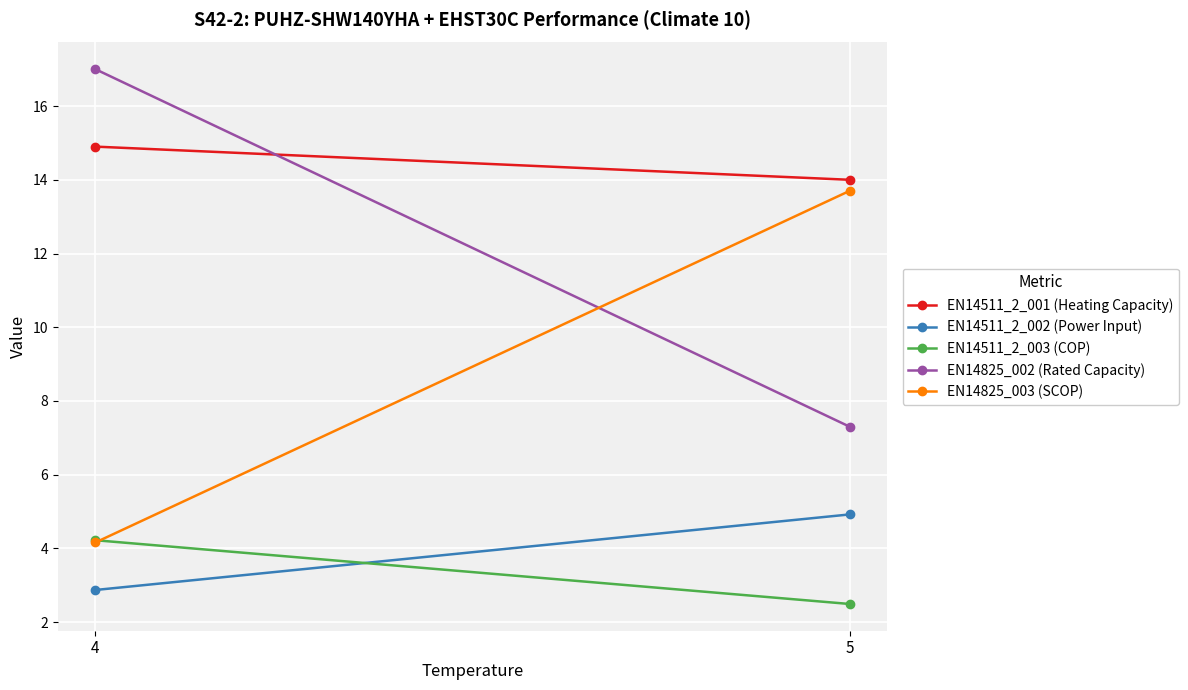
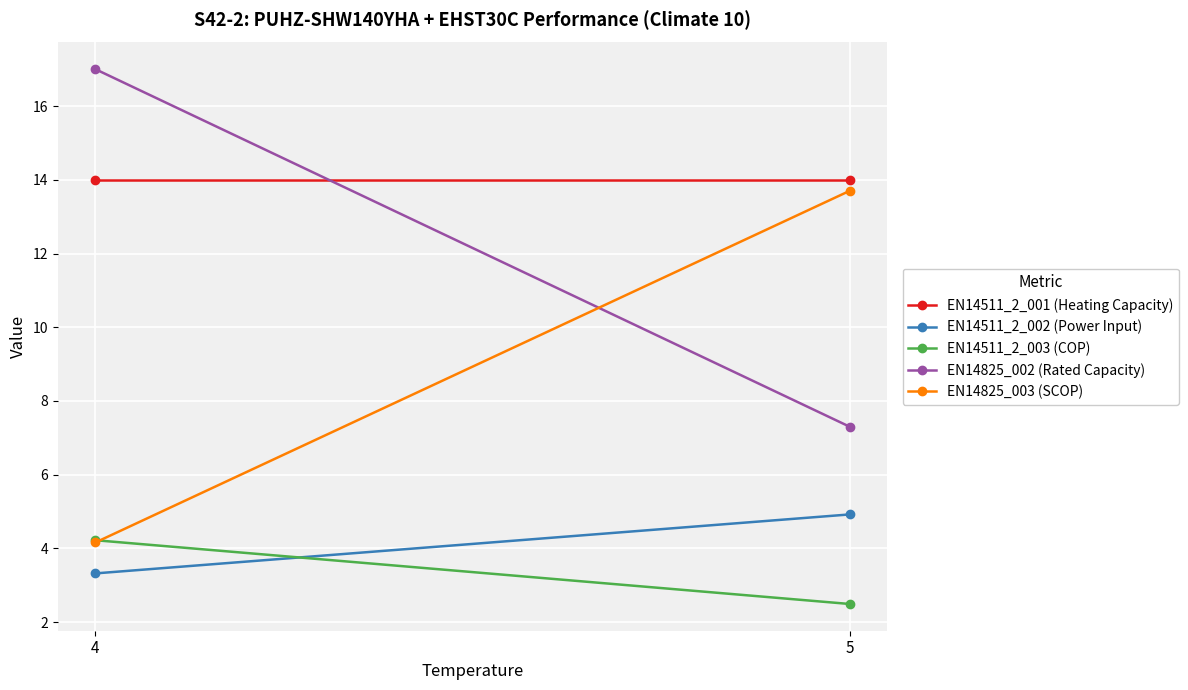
EN14511_2_001 (Heating Capacity), 4: 14.9 -> 14.0
EN14511_2_002 (Power Input), 4: 2.9 -> 3.3
